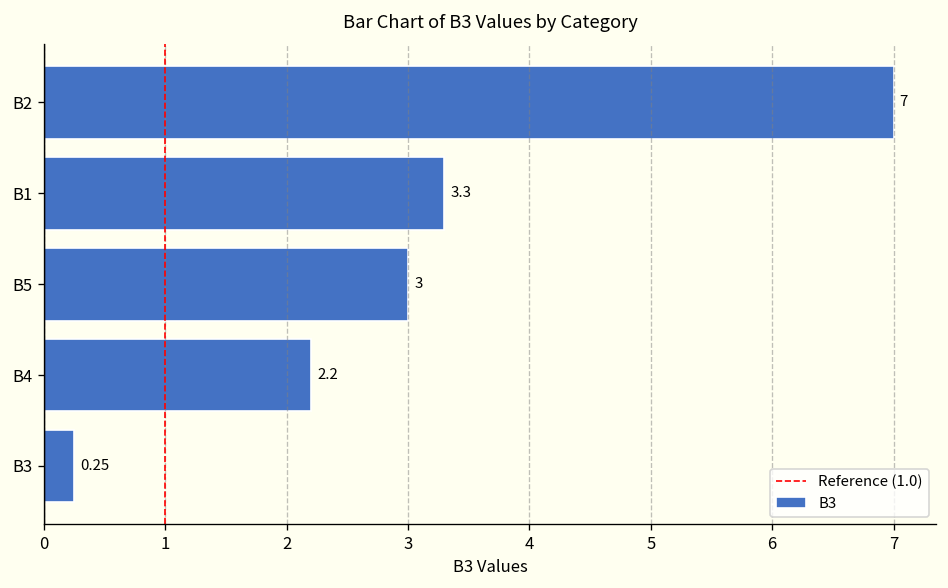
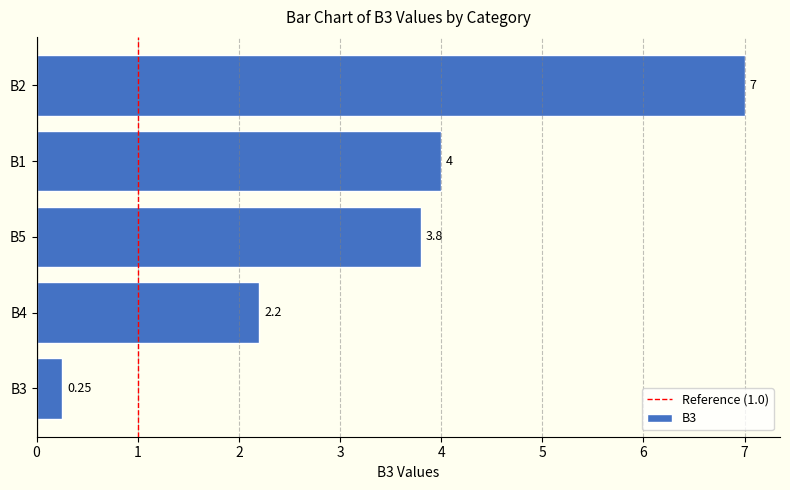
B1: 3.3 -> 4
B5: 3 -> 3.8
